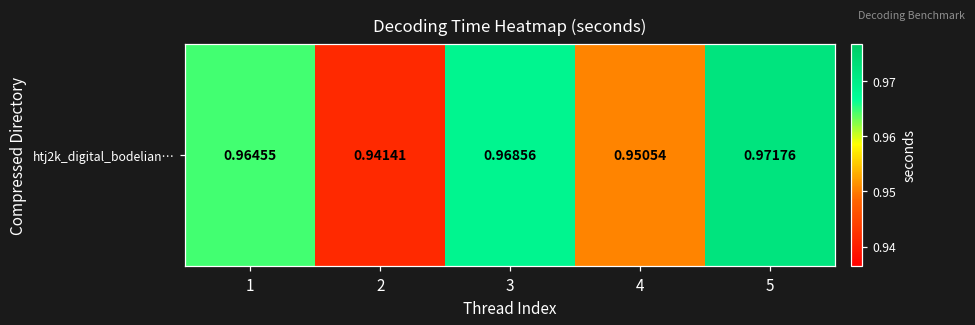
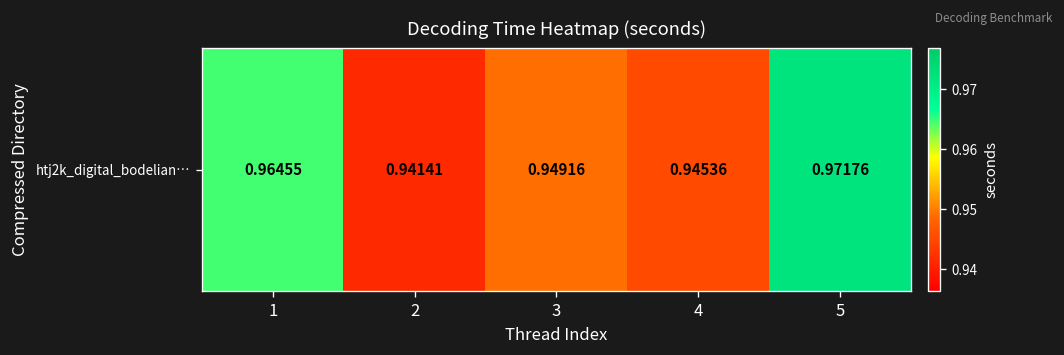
htj2k_digital_bodelian…, 3: 0.96856 -> 0.94916
htj2k_digital_bodelian…, 4: 0.95054 -> 0.94536
